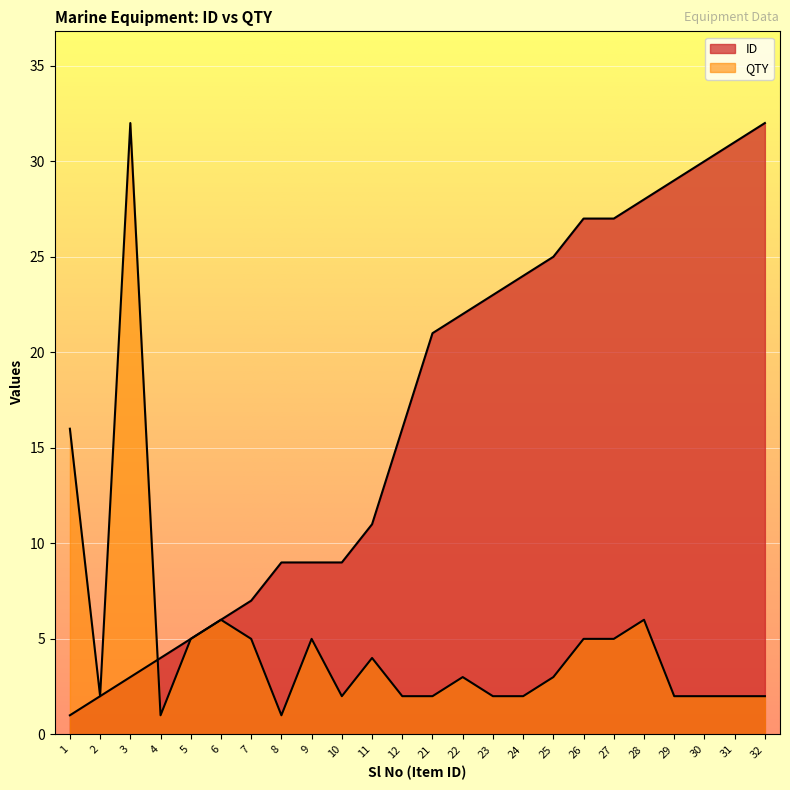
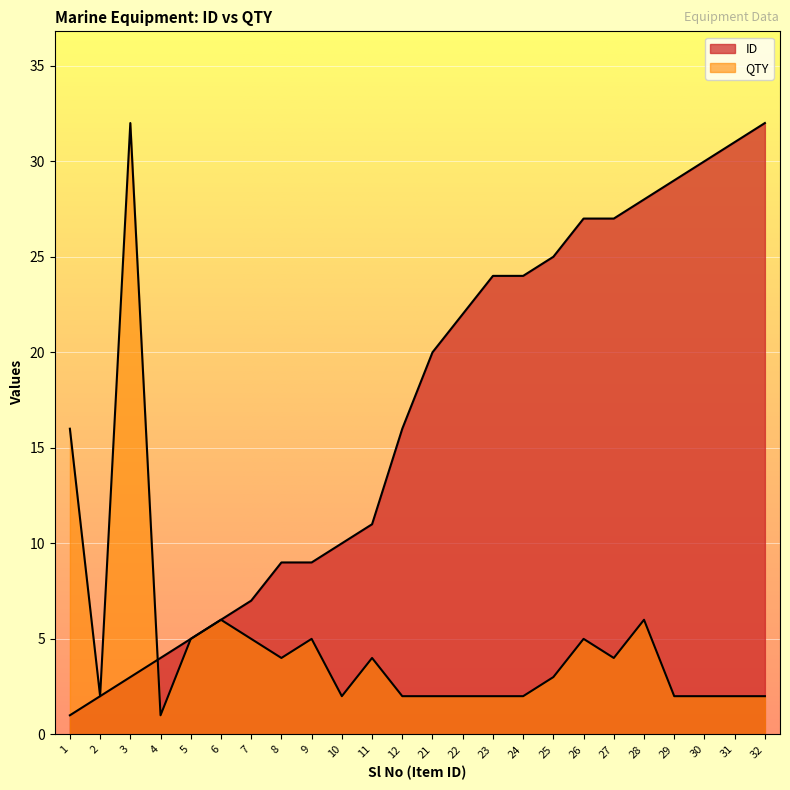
QTY, 8: 1 -> 4
ID, 10: 9 -> 10
ID, 21: 21 -> 20
QTY, 22: 3 -> 2
ID, 23: 23 -> 24
QTY, 27: 5 -> 4
